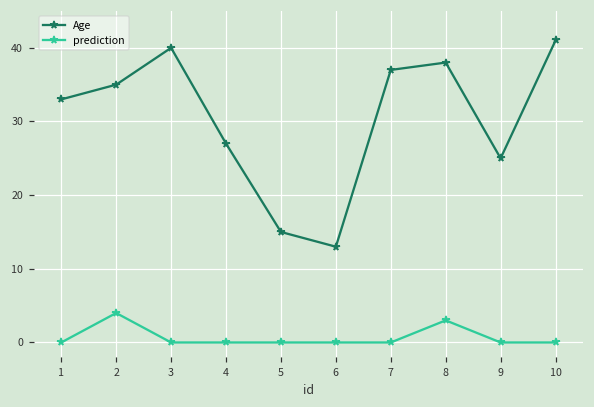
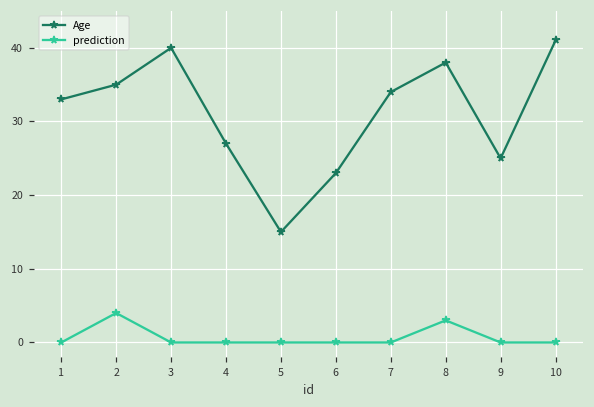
Age, 6: 13 -> 23
Age, 7: 37 -> 34
